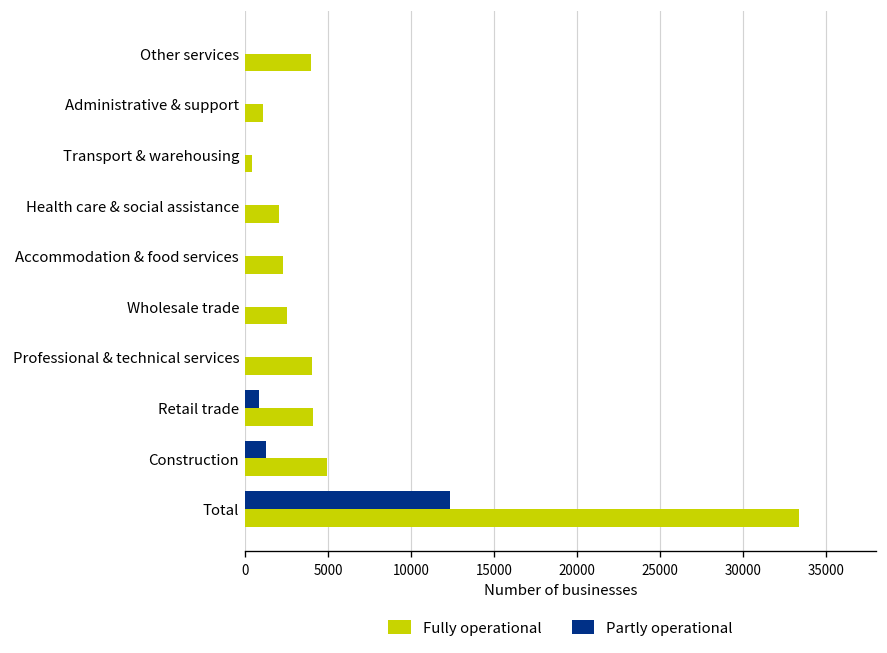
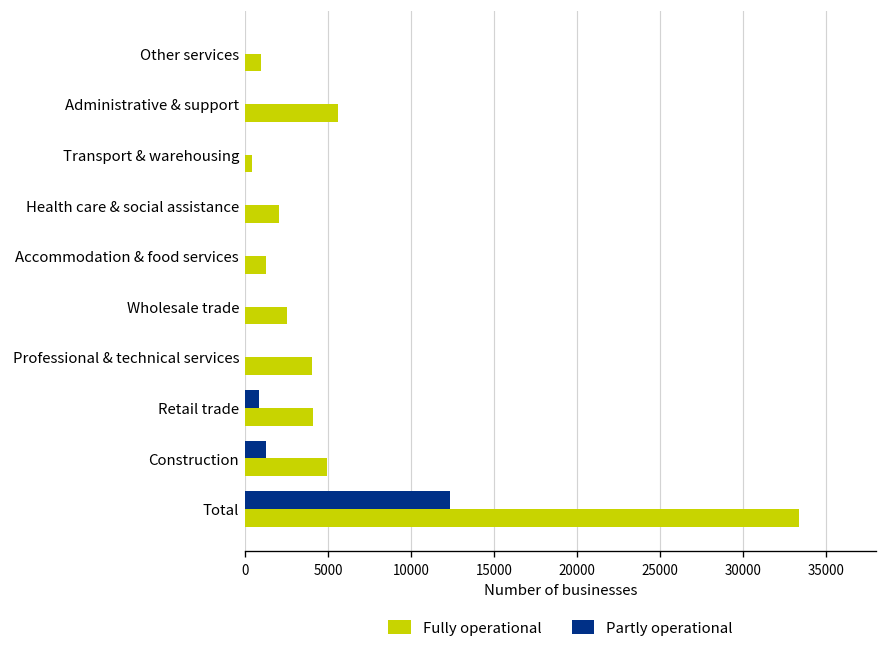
Fully operational, Other services: 4000 -> 900
Fully operational, Administrative & support: 1100 -> 5600
Fully operational, Accommodation & food services: 2300 -> 1300
